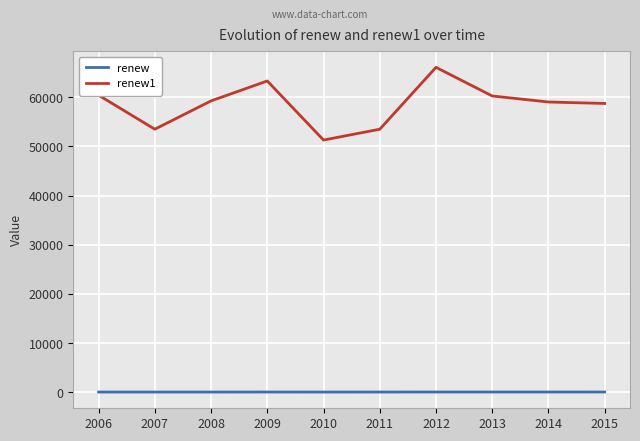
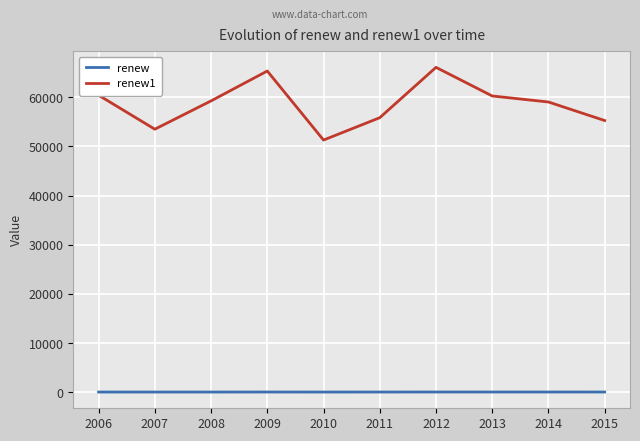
renew1, 2009: 63000 -> 65000
renew1, 2011: 54000 -> 56000
renew1, 2015: 59000 -> 55000
